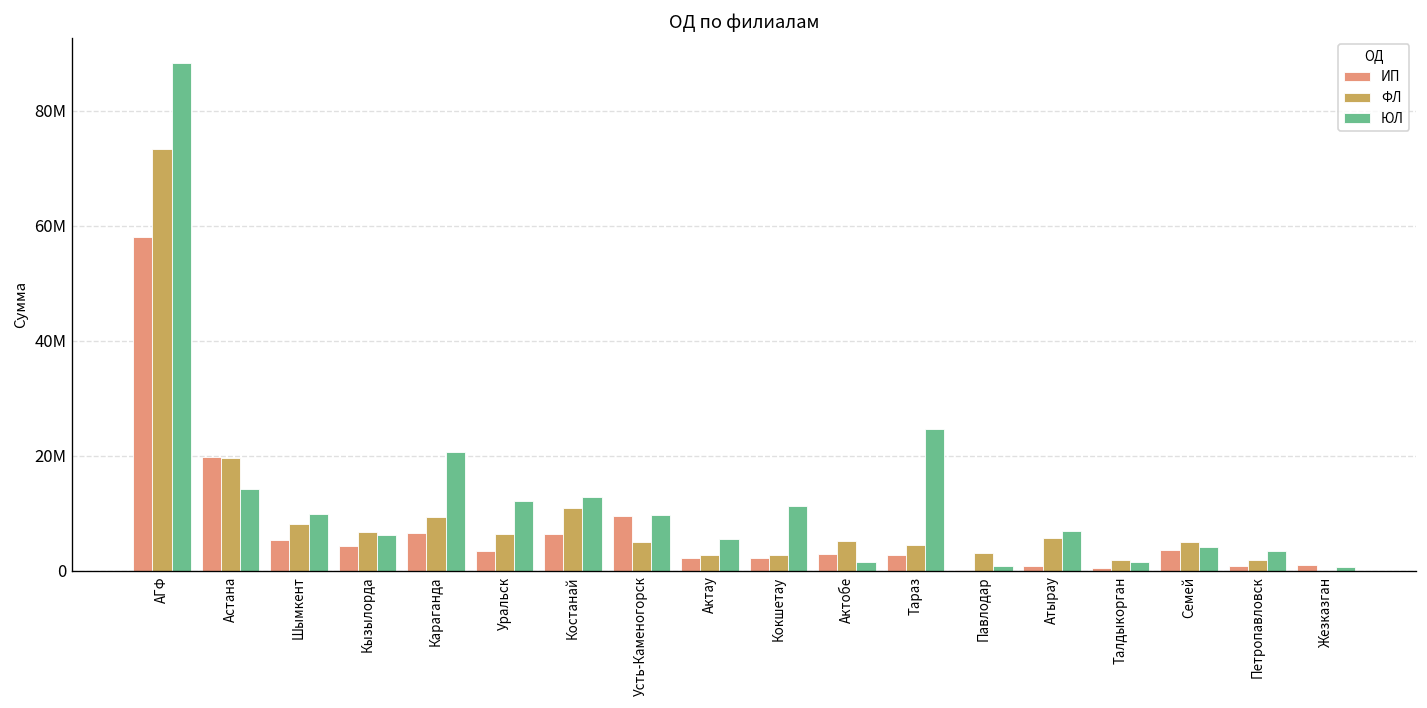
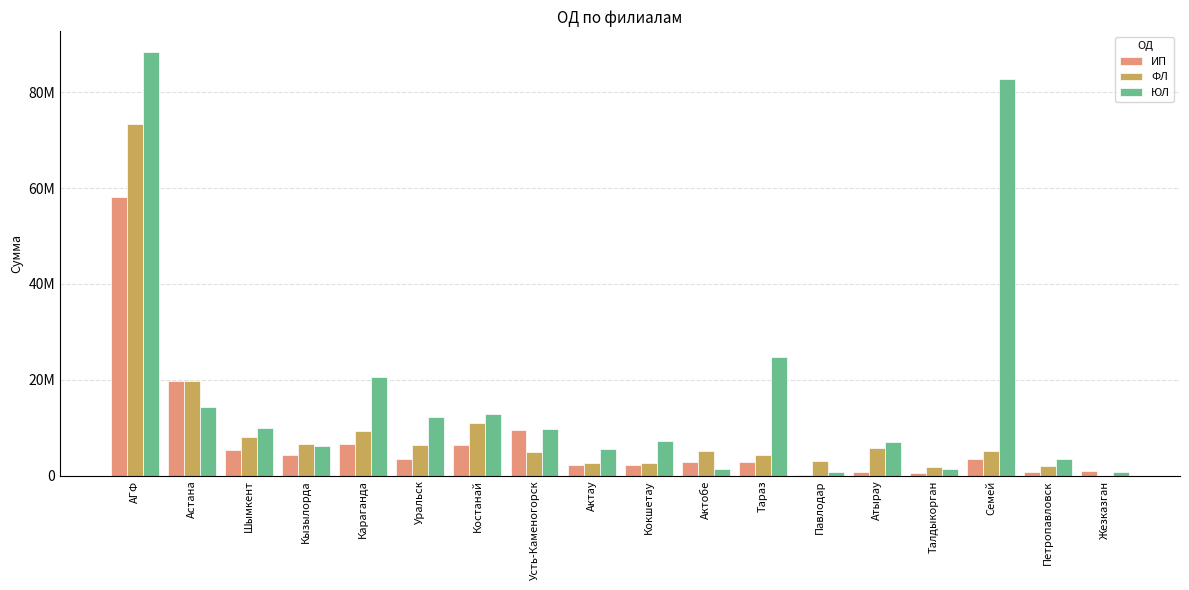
ЮЛ, Кокшетау: 11000000 -> 7000000
ЮЛ, Семей: 4000000 -> 83000000
